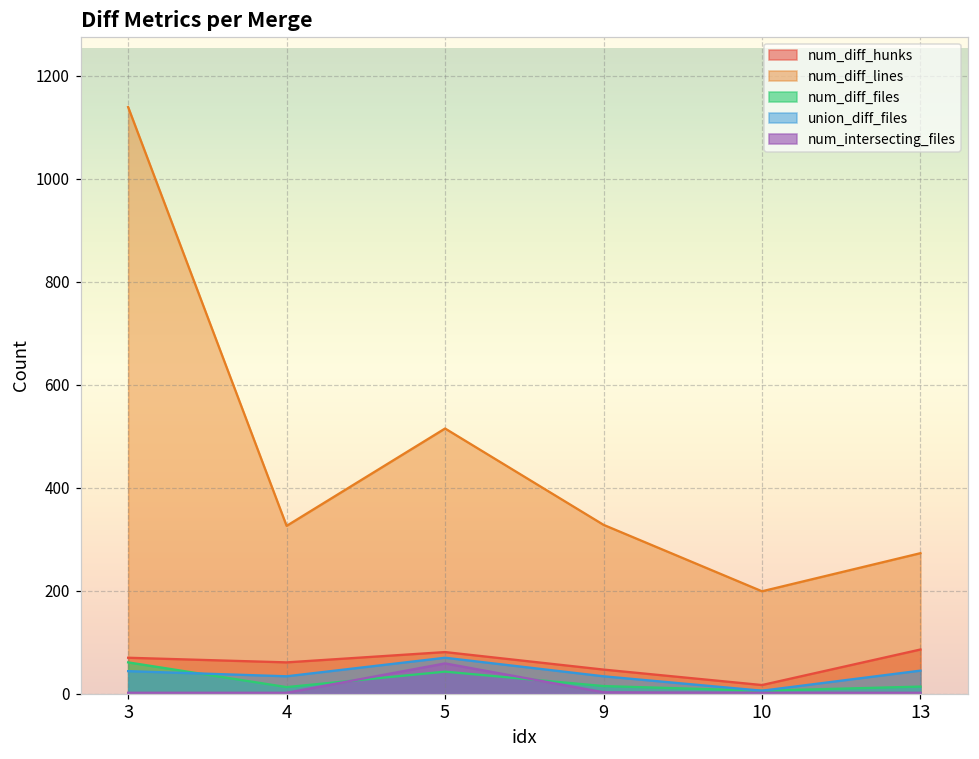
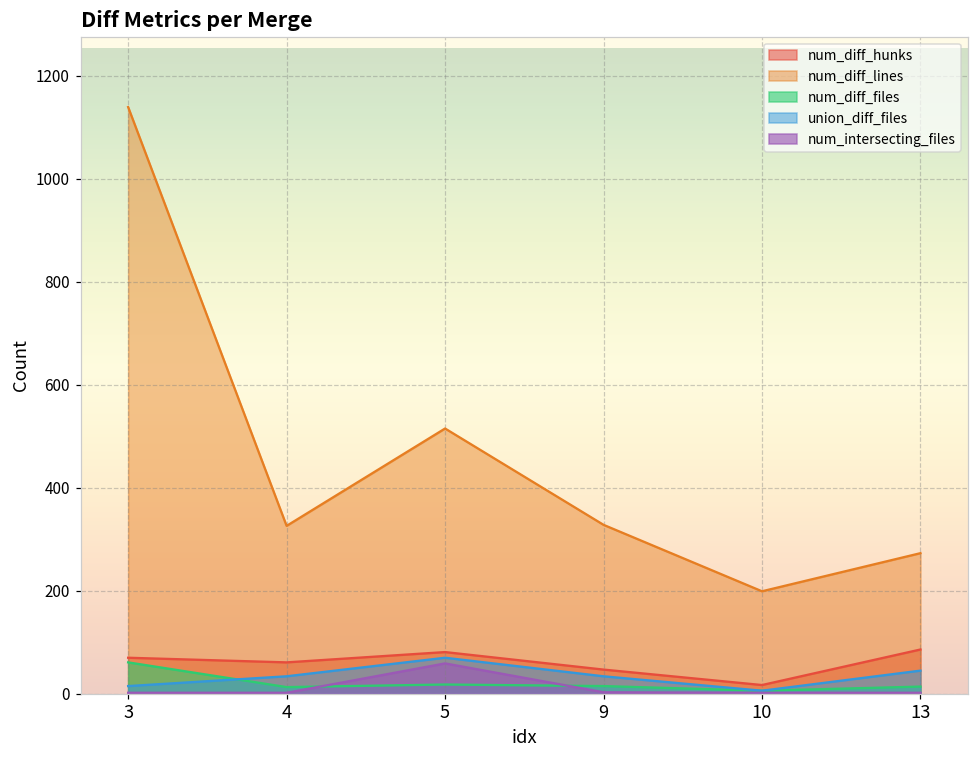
union_diff_files, 3: 40 -> 20
num_diff_files, 5: 40 -> 20
